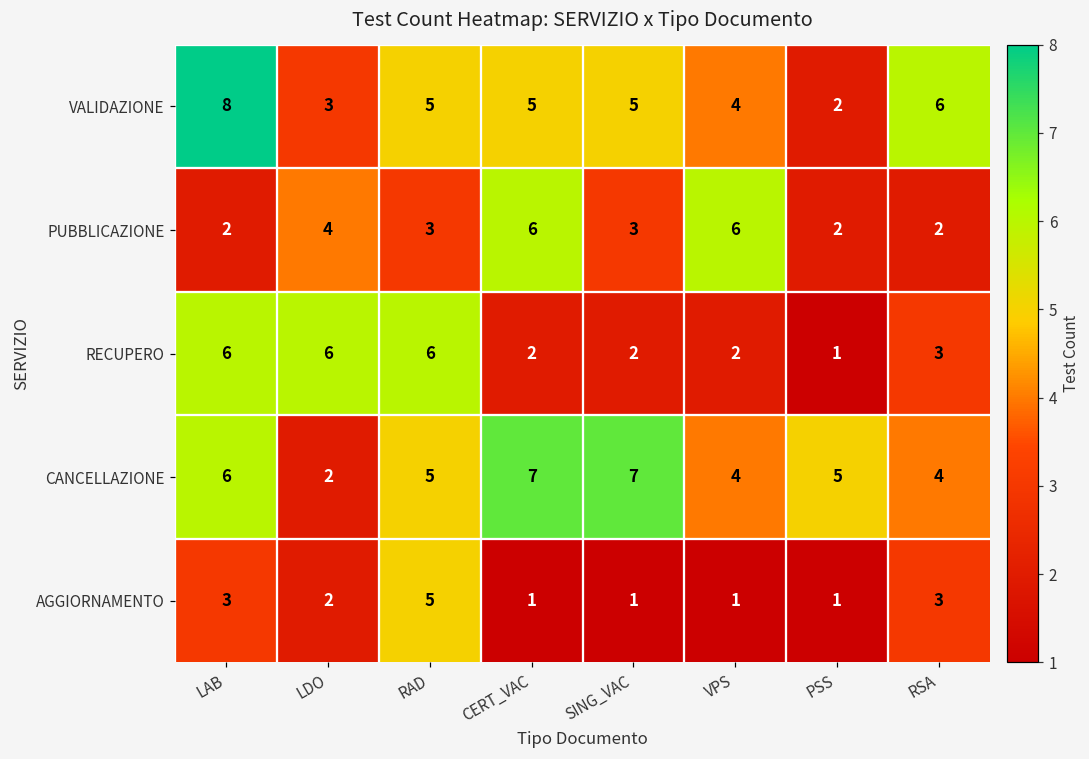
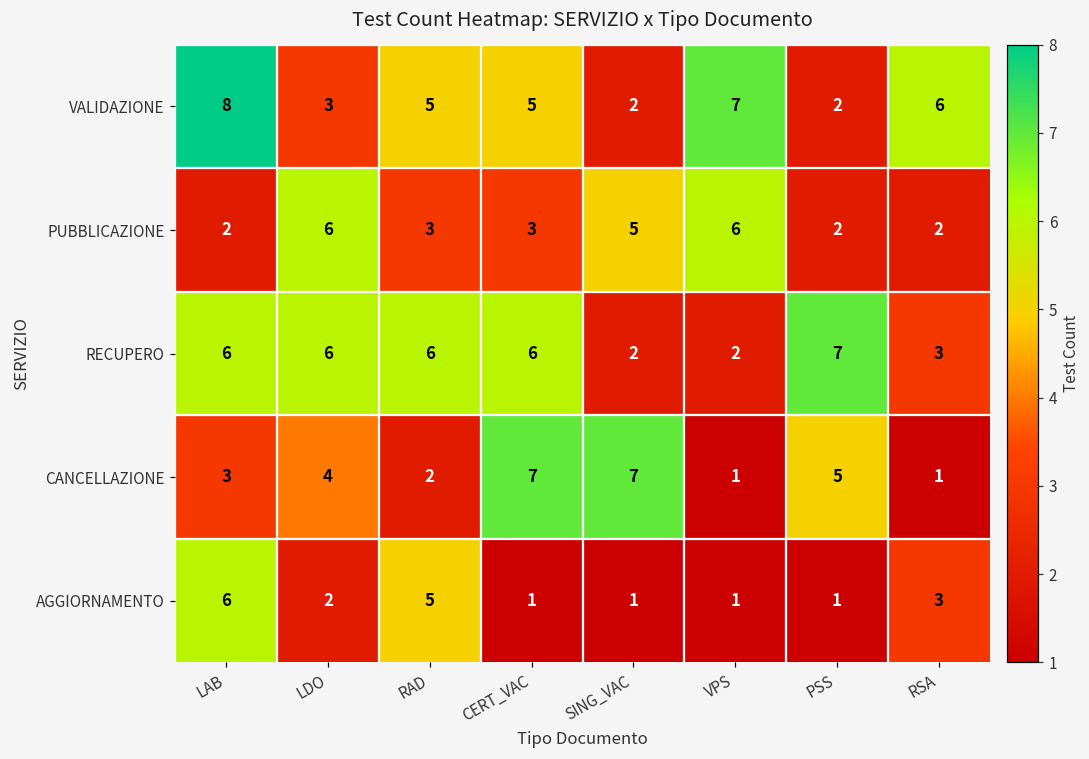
VALIDAZIONE, SING_VAC: 5 -> 2
VALIDAZIONE, VPS: 4 -> 7
PUBBLICAZIONE, LDO: 4 -> 6
PUBBLICAZIONE, CERT_VAC: 6 -> 3
PUBBLICAZIONE, SING_VAC: 3 -> 5
RECUPERO, CERT_VAC: 2 -> 6
RECUPERO, PSS: 1 -> 7
CANCELLAZIONE, LAB: 6 -> 3
CANCELLAZIONE, LDO: 2 -> 4
CANCELLAZIONE, RAD: 5 -> 2
CANCELLAZIONE, VPS: 4 -> 1
CANCELLAZIONE, RSA: 4 -> 1
AGGIORNAMENTO, LAB: 3 -> 6
